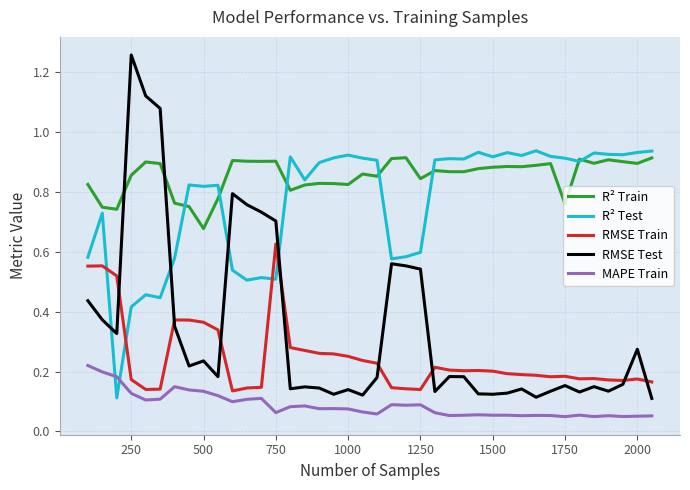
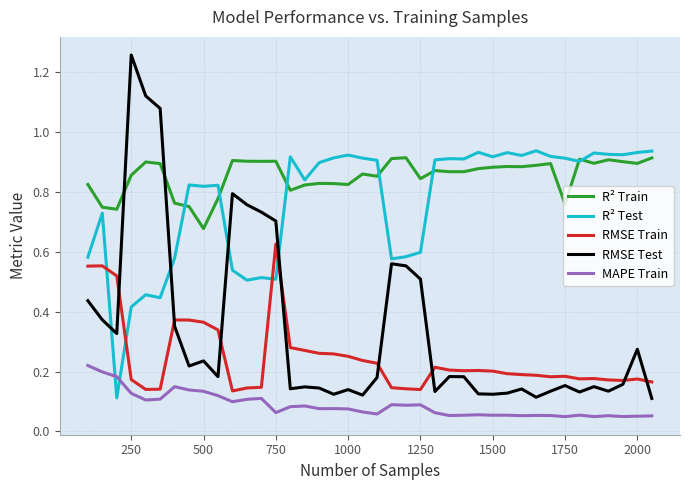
RMSE Test, 1250: 0.54 -> 0.51
